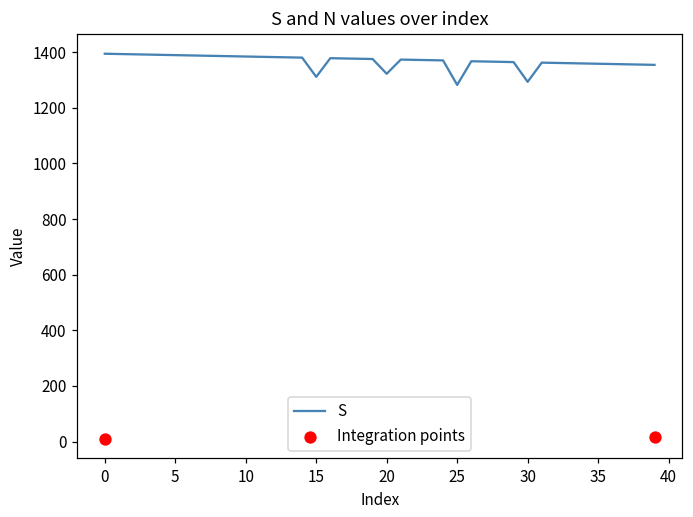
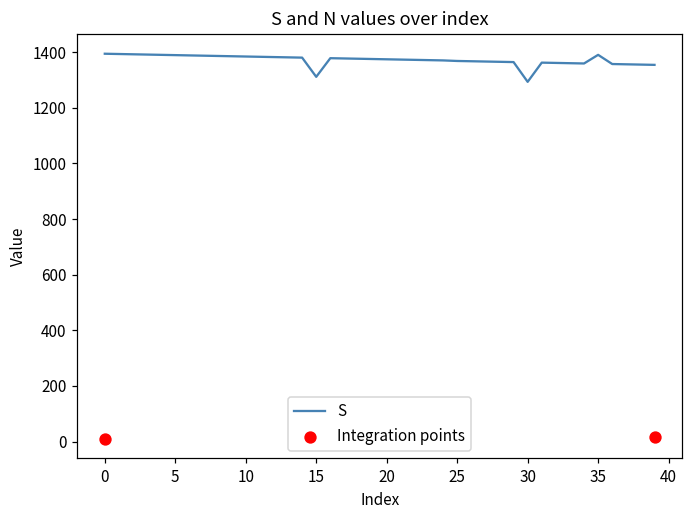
S, 20: 1320 -> 1370
S, 25: 1280 -> 1370
S, 35: 1360 -> 1390
